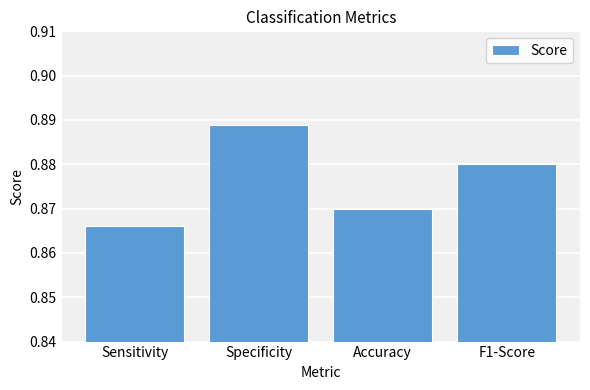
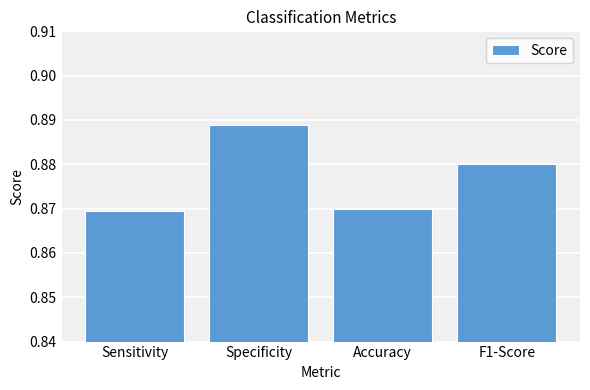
Sensitivity: 0.866 -> 0.870
